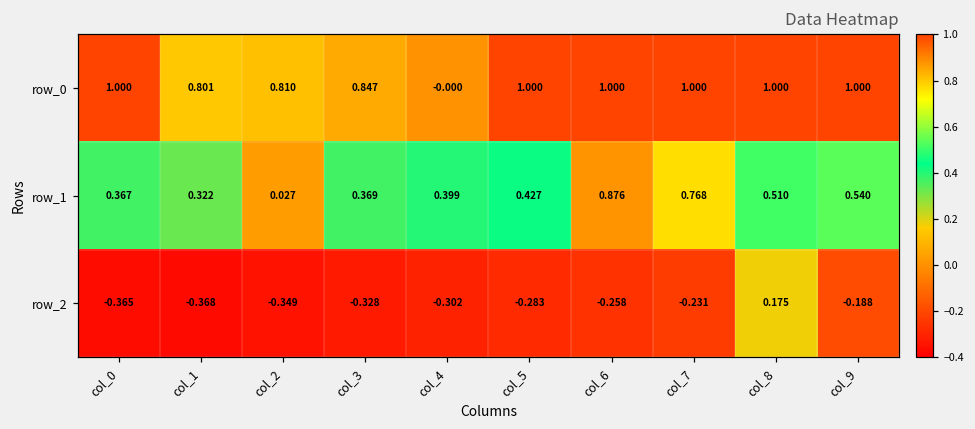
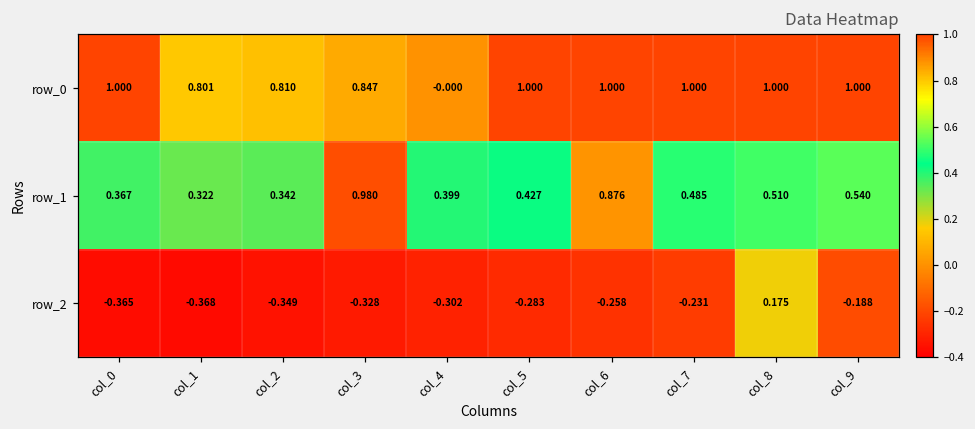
row_1, col_2: 0.027 -> 0.342
row_1, col_3: 0.369 -> 0.980
row_1, col_7: 0.768 -> 0.485
